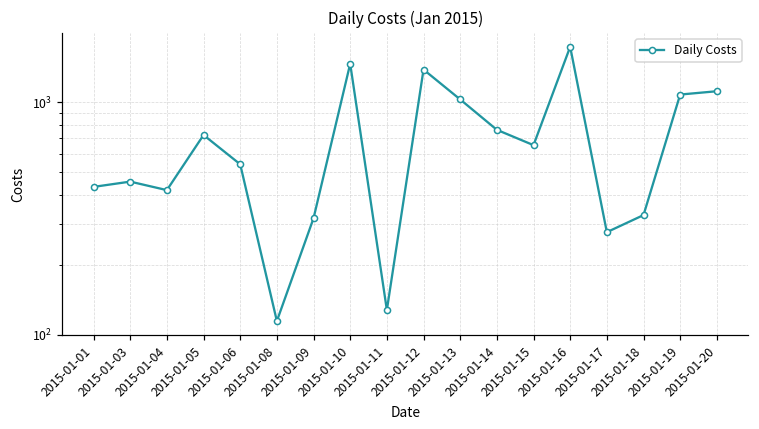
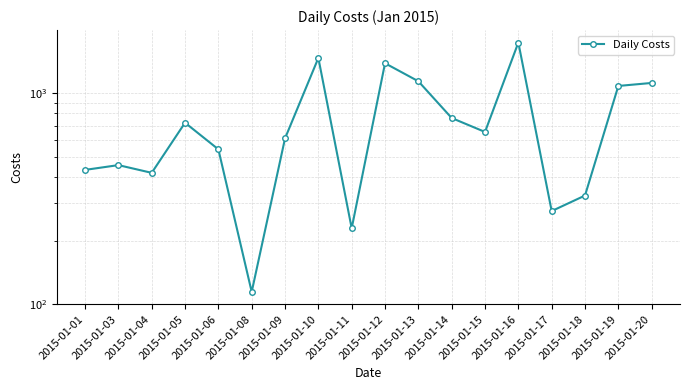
2015-01-09: 320 -> 610
2015-01-11: 130 -> 230
2015-01-13: 1000 -> 1100
